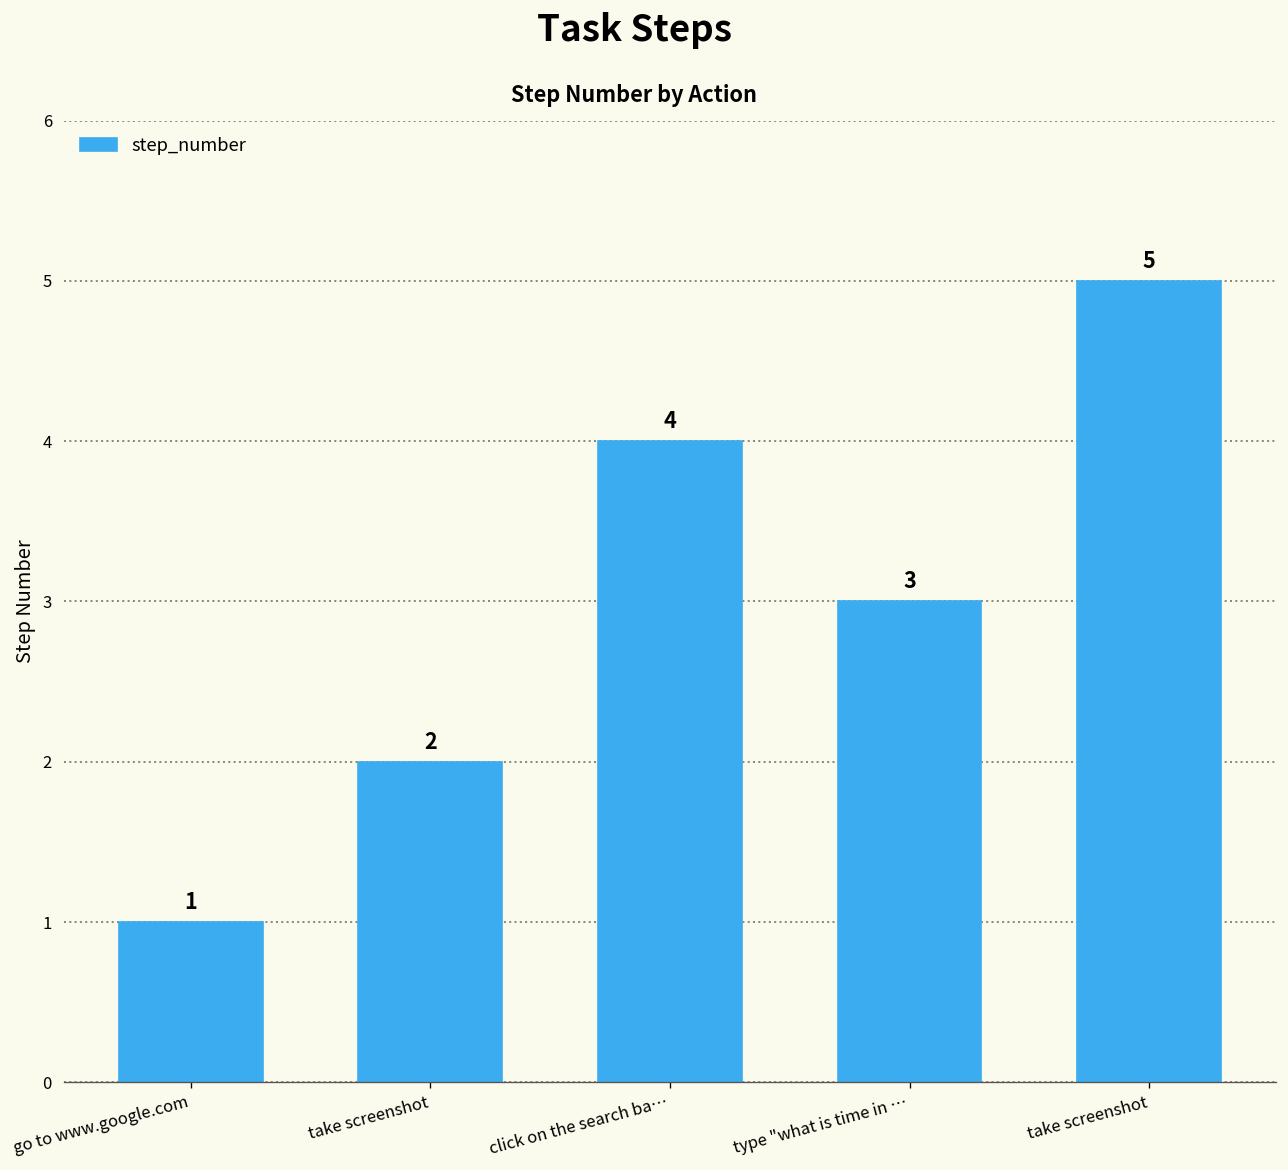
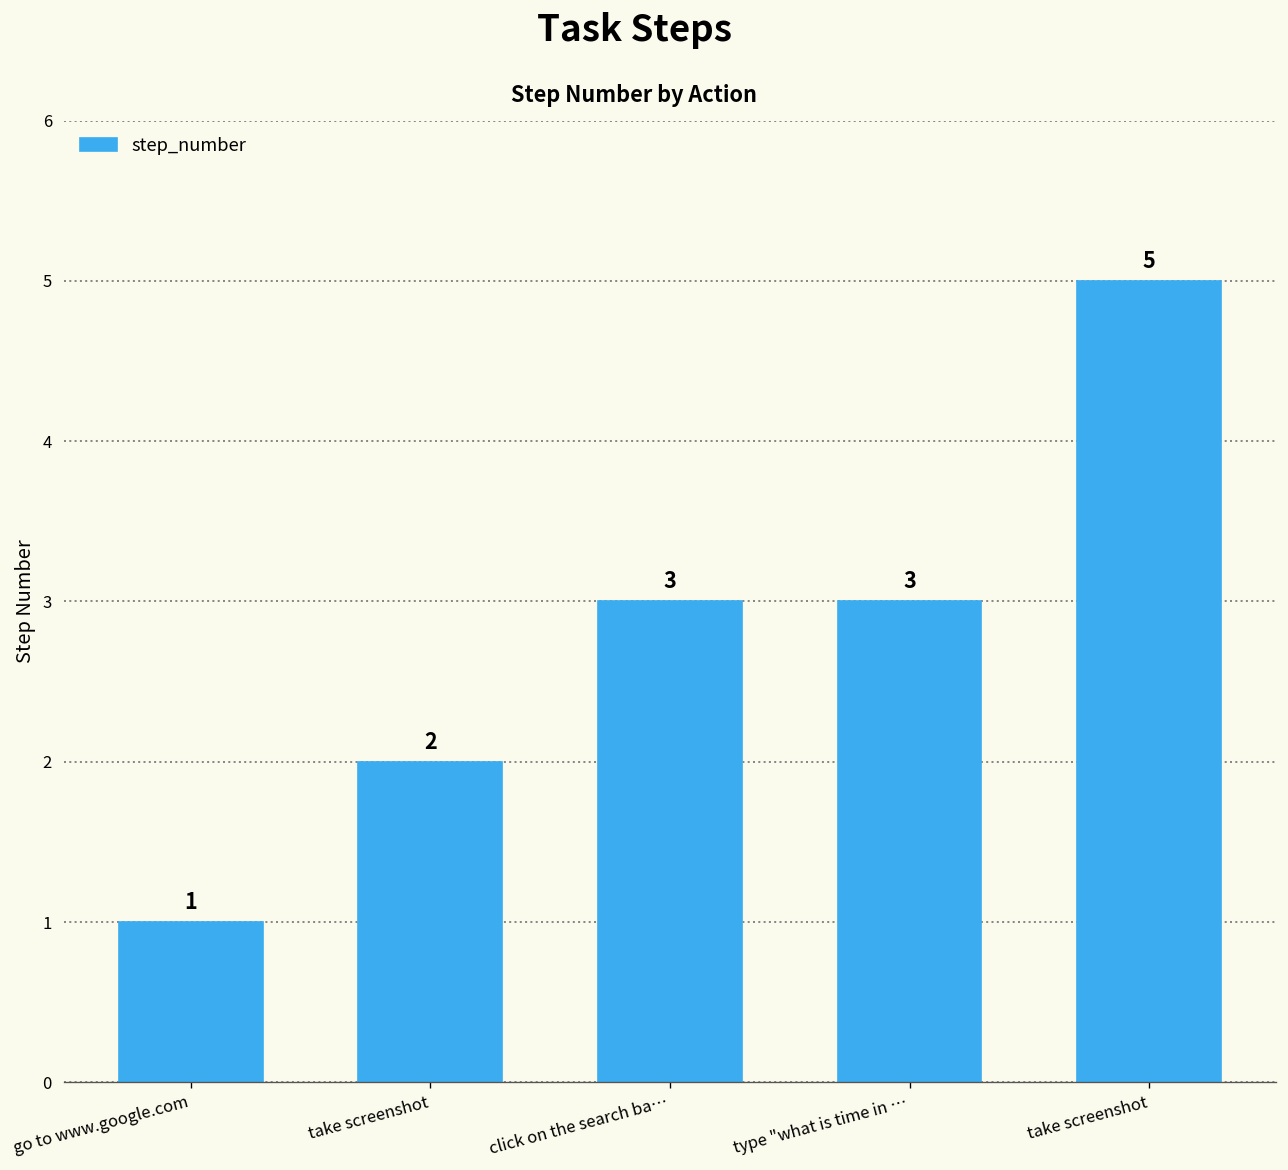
click on the search ba…: 4 -> 3
